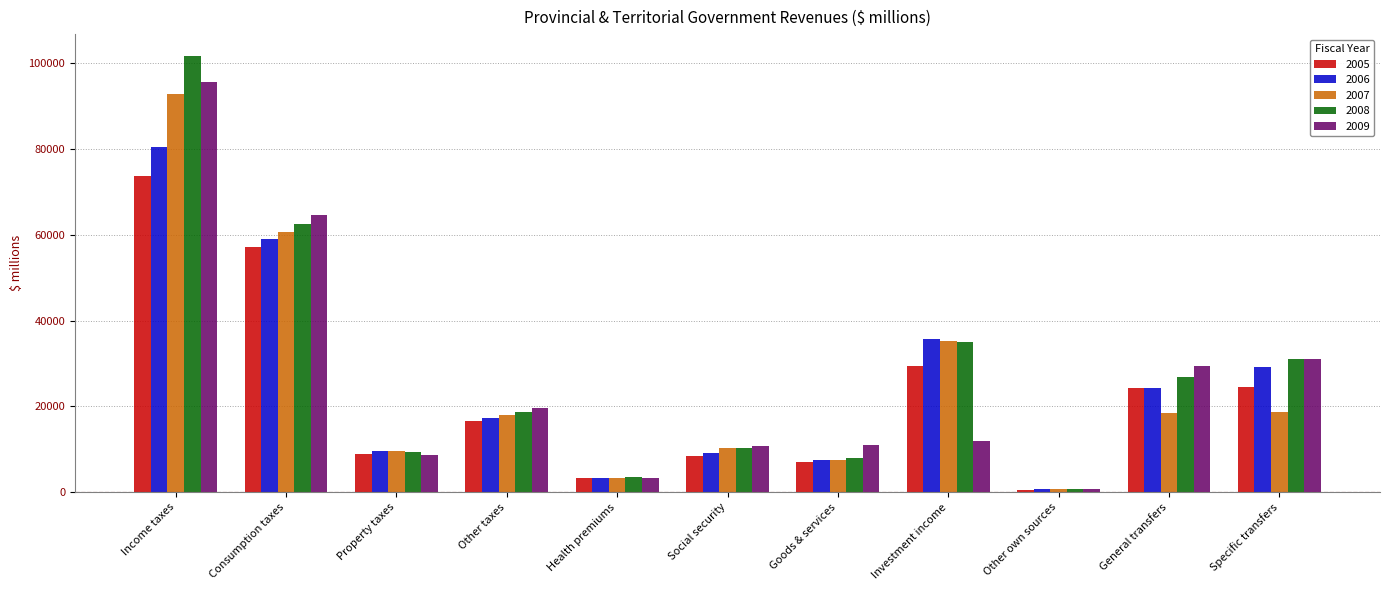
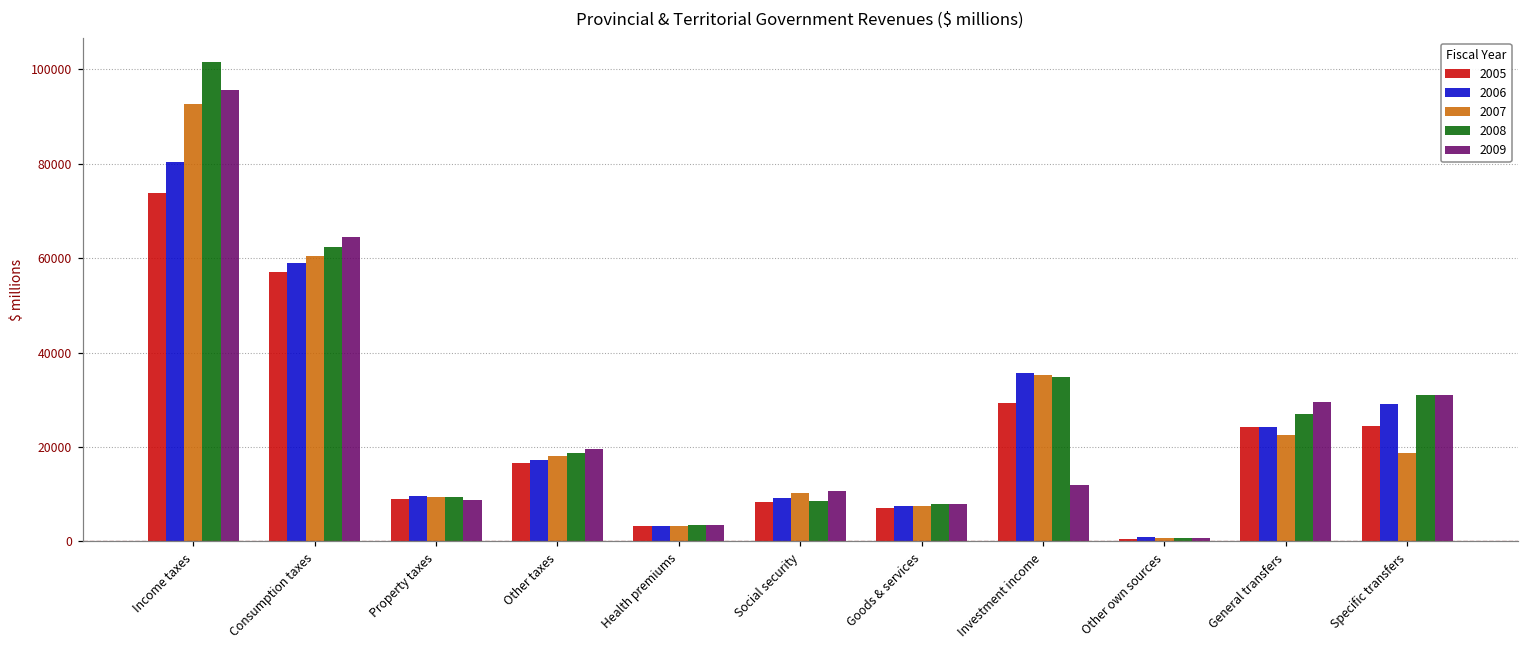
2008, Social security: 10000 -> 8000
2009, Goods & services: 11000 -> 8000
2007, General transfers: 19000 -> 22000
